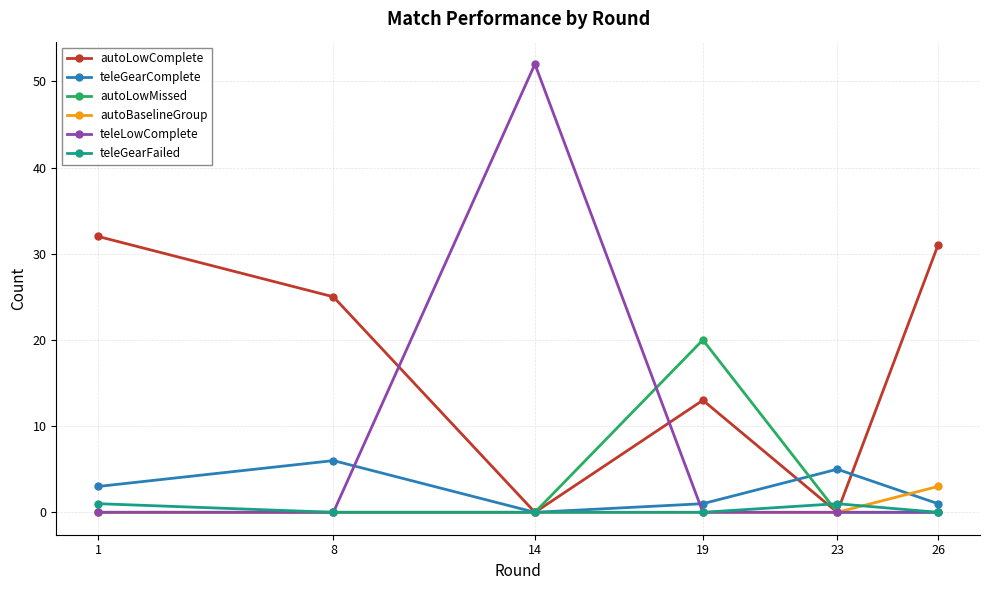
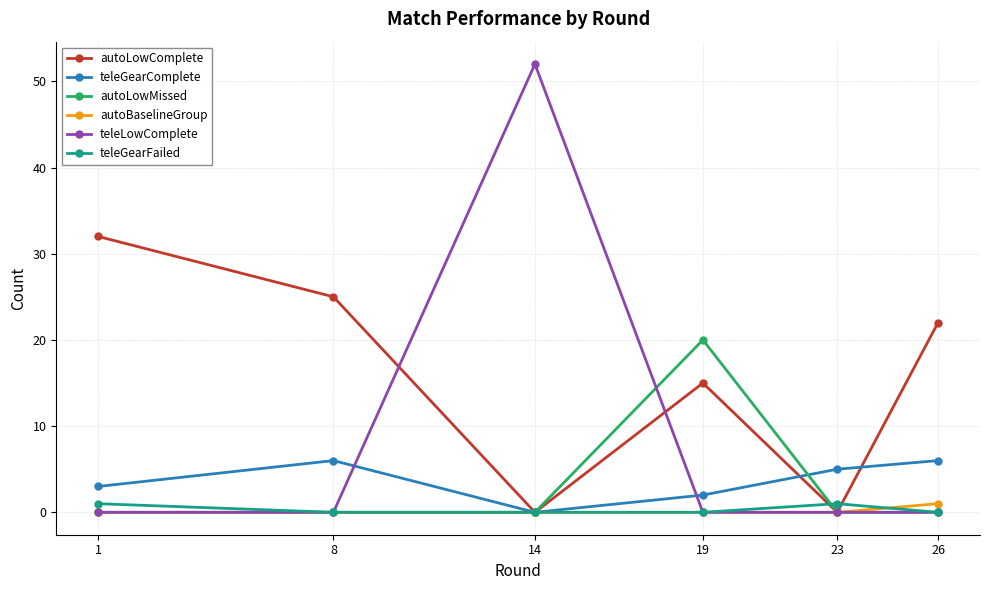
autoLowComplete, 19: 13 -> 15
teleGearComplete, 19: 1 -> 2
autoLowComplete, 26: 31 -> 22
teleGearComplete, 26: 1 -> 6
autoBaselineGroup, 26: 3 -> 1
